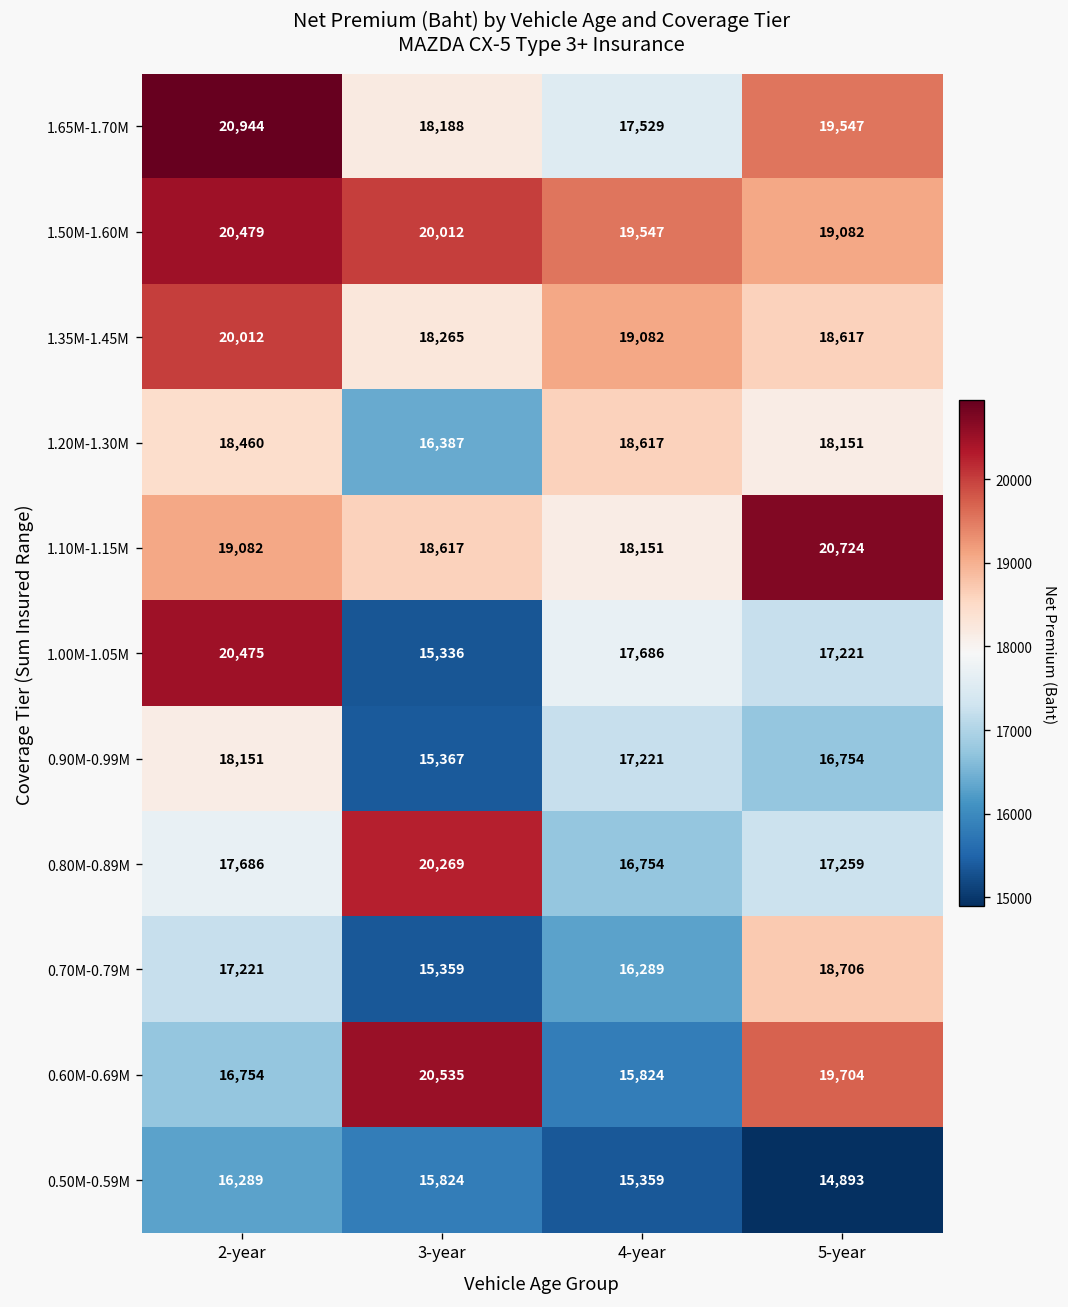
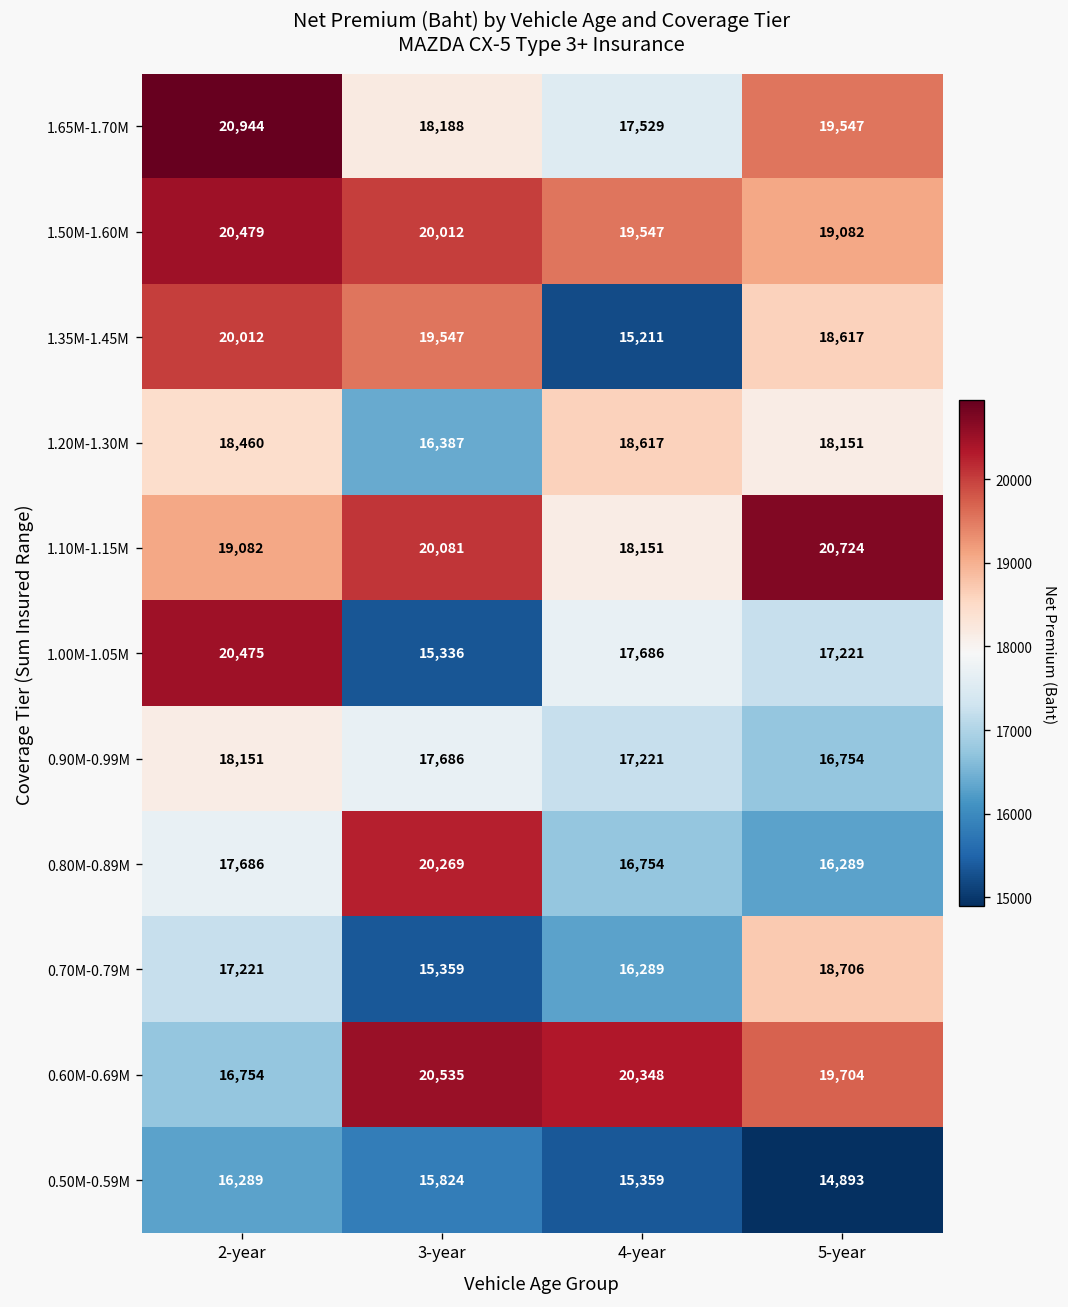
1.35M-1.45M, 3-year: 18,265 -> 19,547
1.35M-1.45M, 4-year: 19,082 -> 15,211
1.10M-1.15M, 3-year: 18,617 -> 20,081
0.90M-0.99M, 3-year: 15,367 -> 17,686
0.80M-0.89M, 5-year: 17,259 -> 16,289
0.60M-0.69M, 4-year: 15,824 -> 20,348
